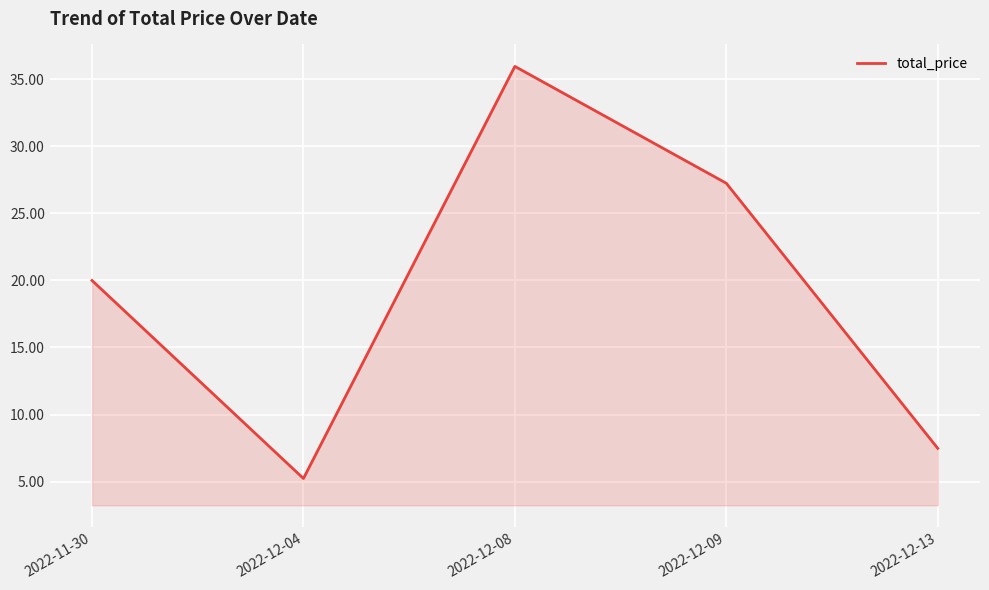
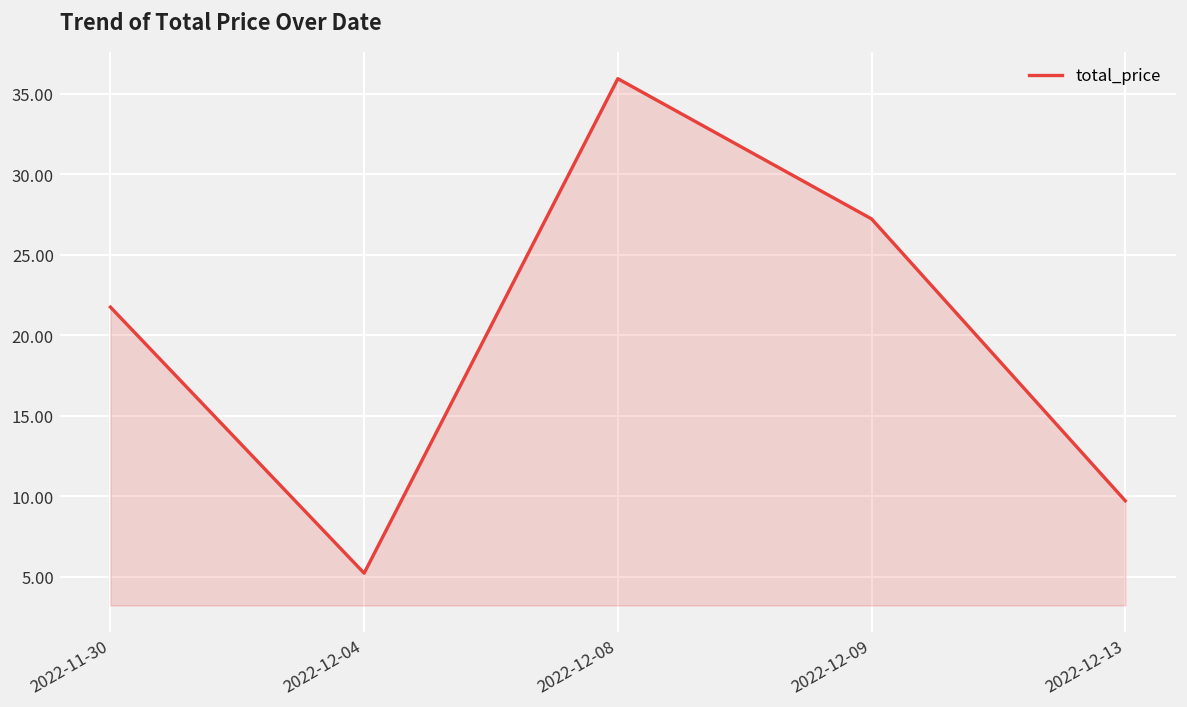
2022-11-30: 20.0 -> 21.8
2022-12-13: 7.5 -> 9.7
